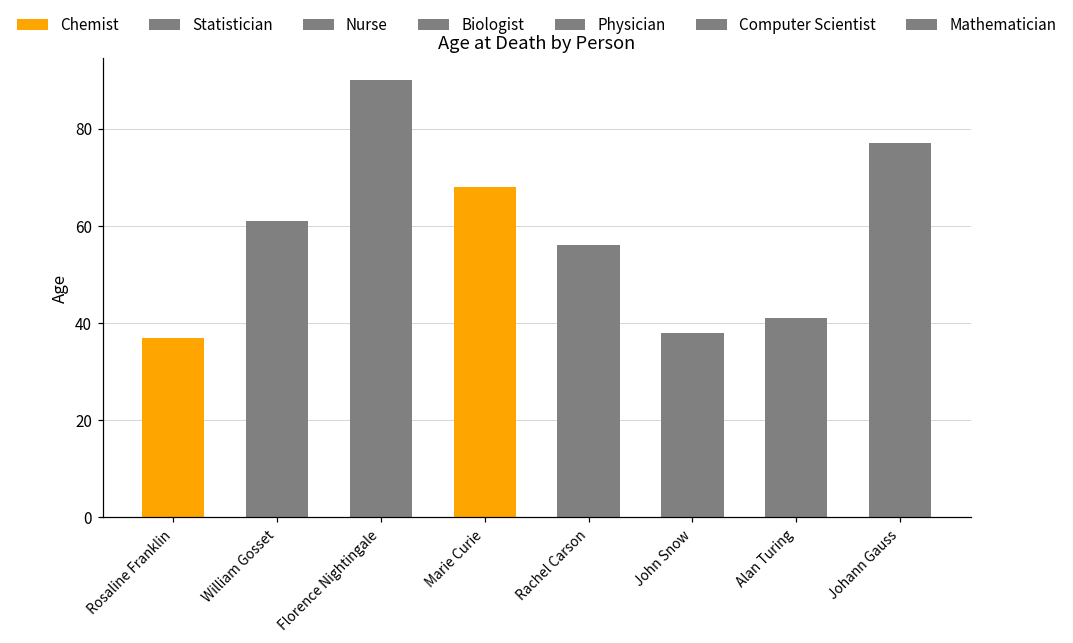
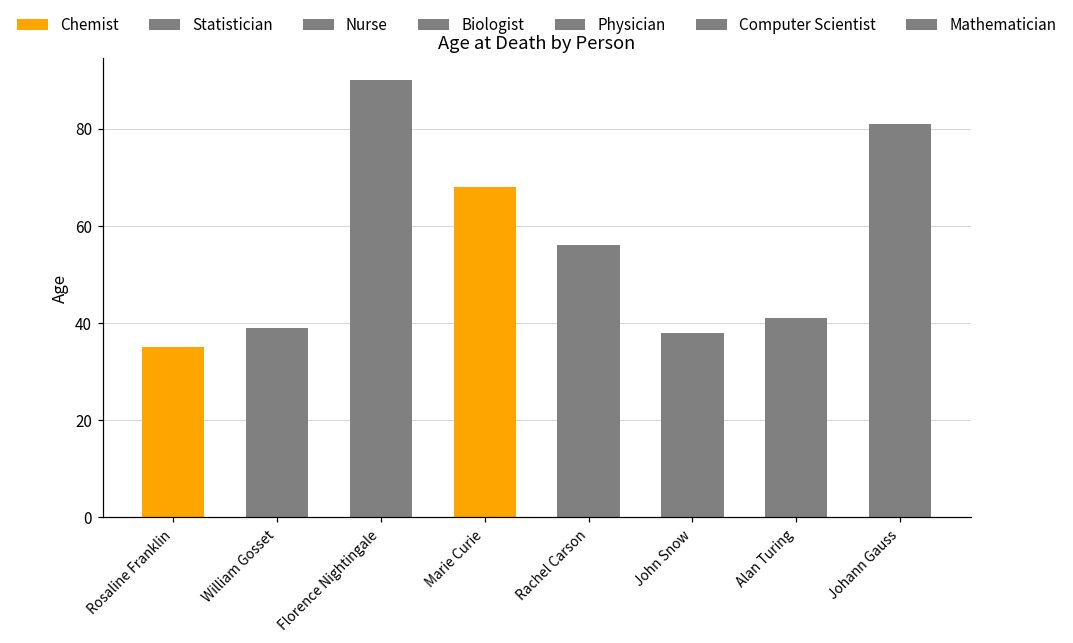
Rosaline Franklin: 37 -> 35
William Gosset: 61 -> 39
Johann Gauss: 77 -> 81
